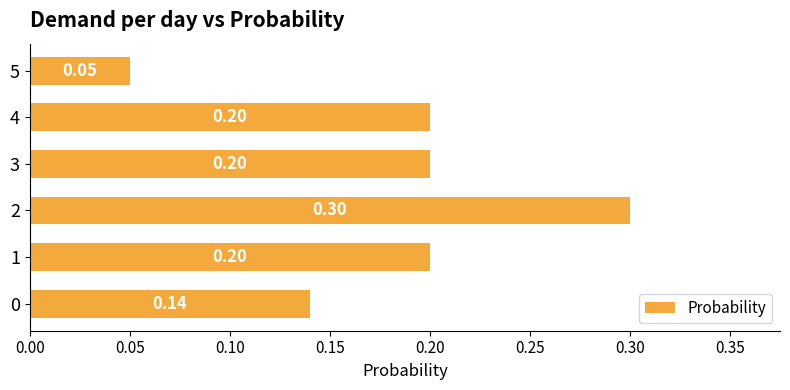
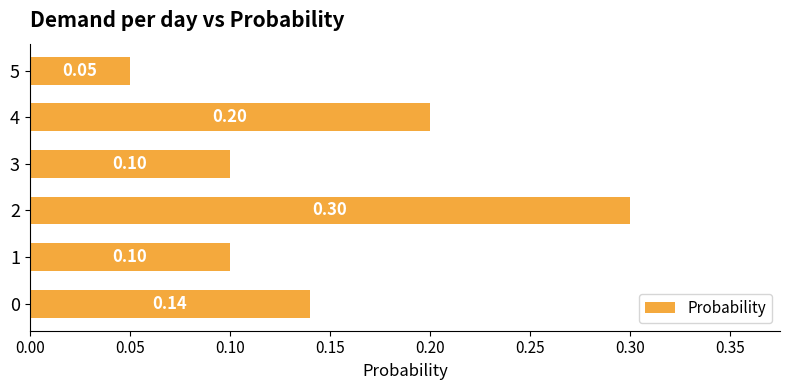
3: 0.20 -> 0.10
1: 0.20 -> 0.10
